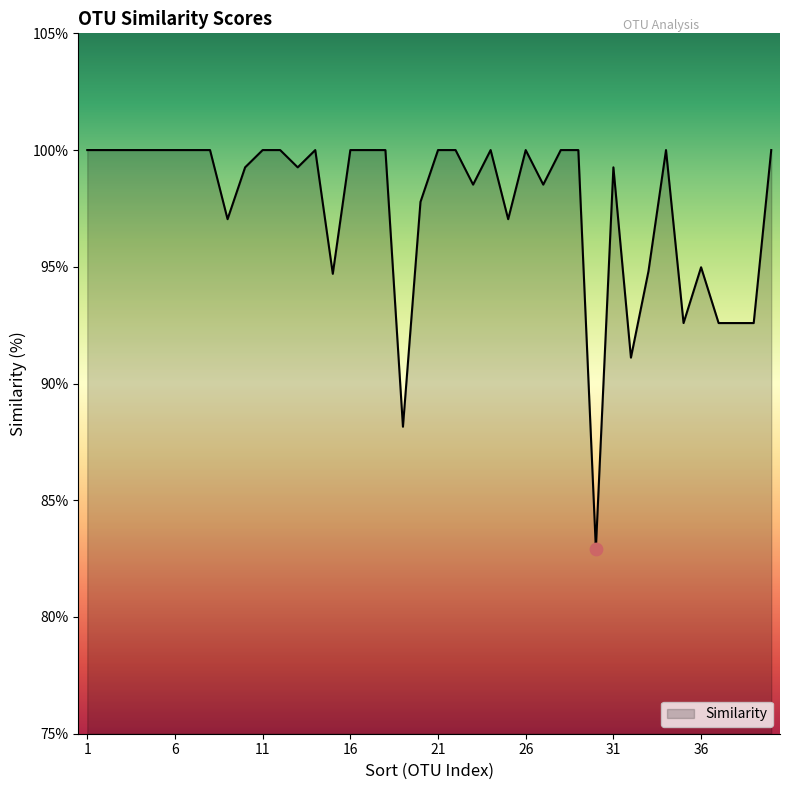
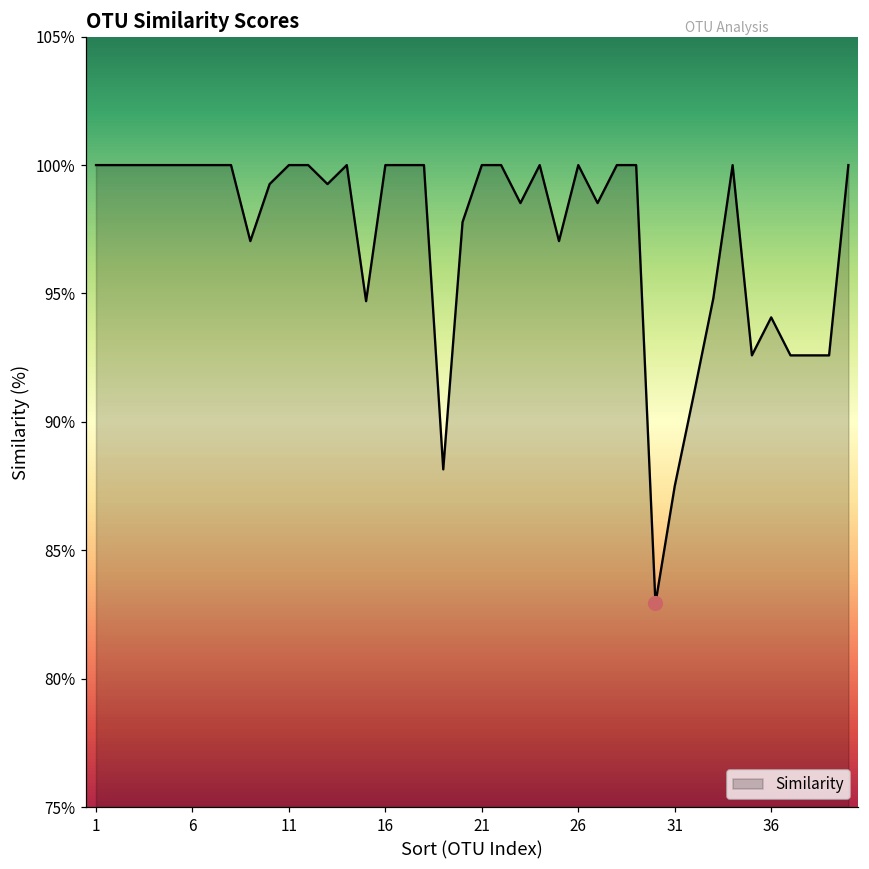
Similarity, 31: 99.3% -> 87.5%
Similarity, 36: 95.0% -> 94.1%
